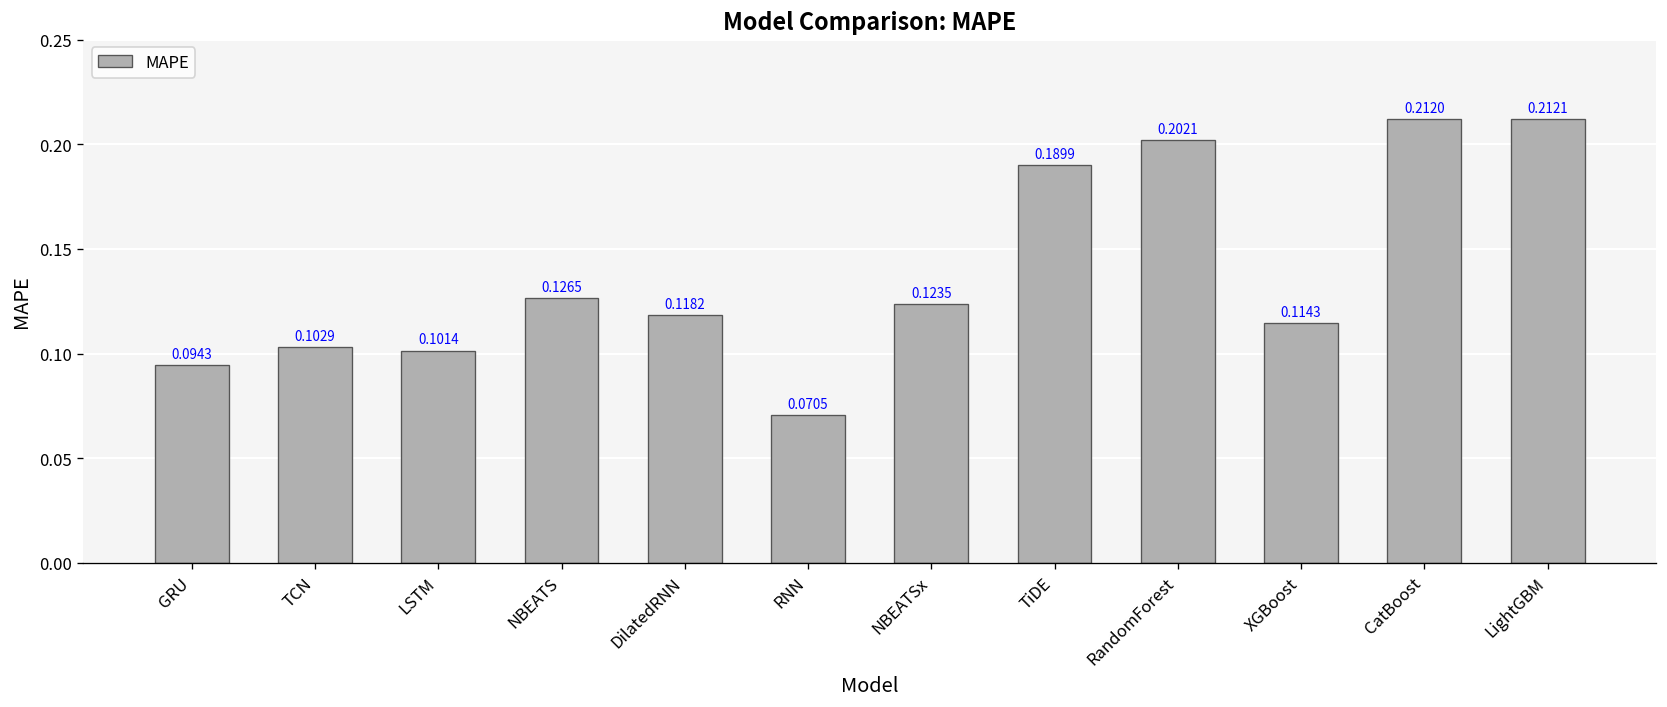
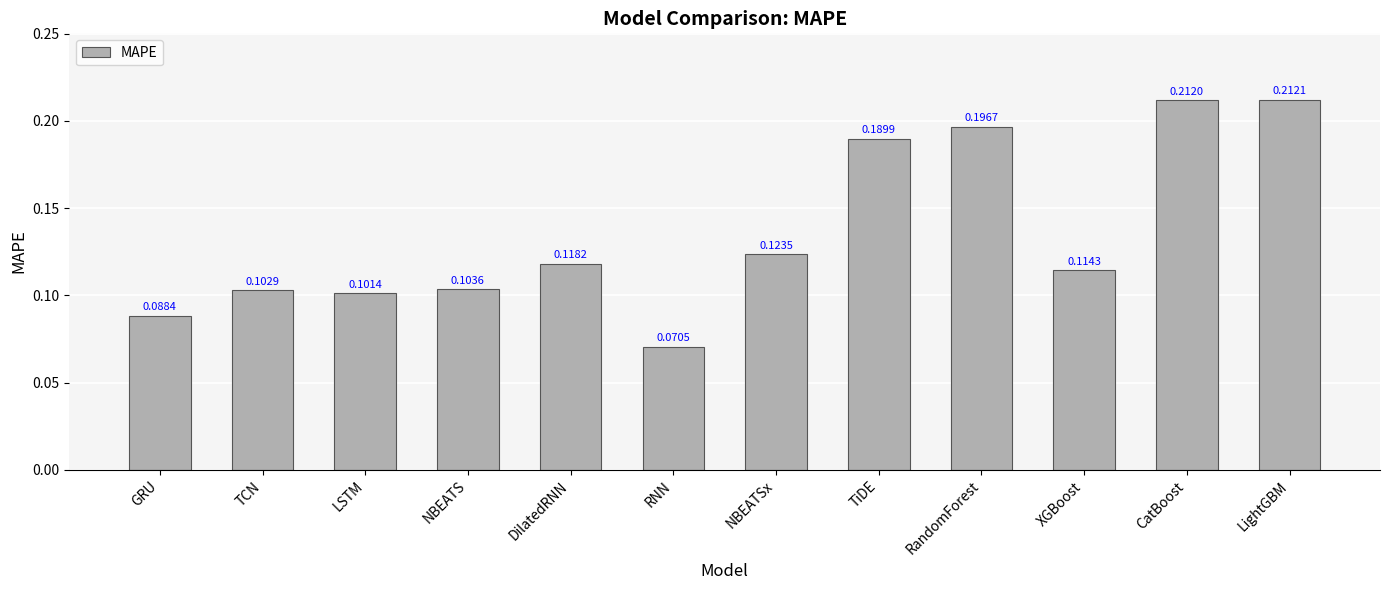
GRU: 0.0943 -> 0.0884
NBEATS: 0.1265 -> 0.1036
RandomForest: 0.2021 -> 0.1967
